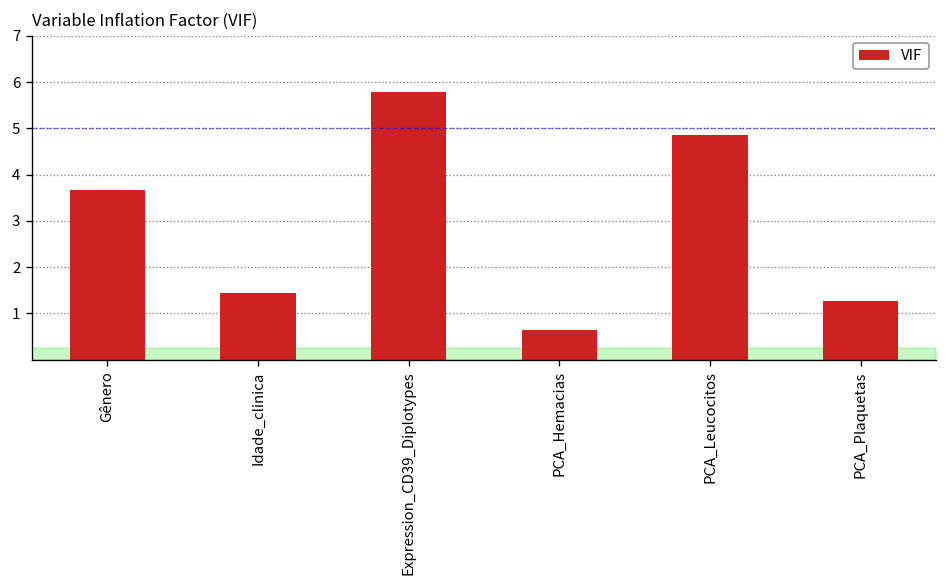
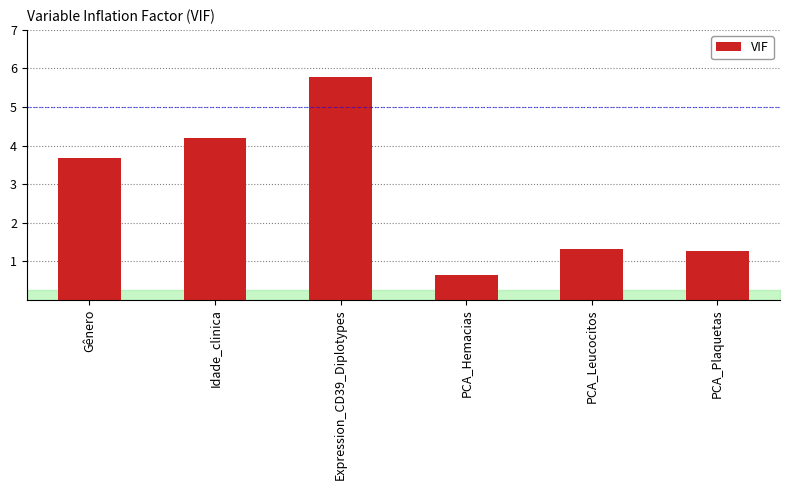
VIF, Idade_clinica: 1.4 -> 4.2
VIF, PCA_Leucocitos: 4.9 -> 1.3
